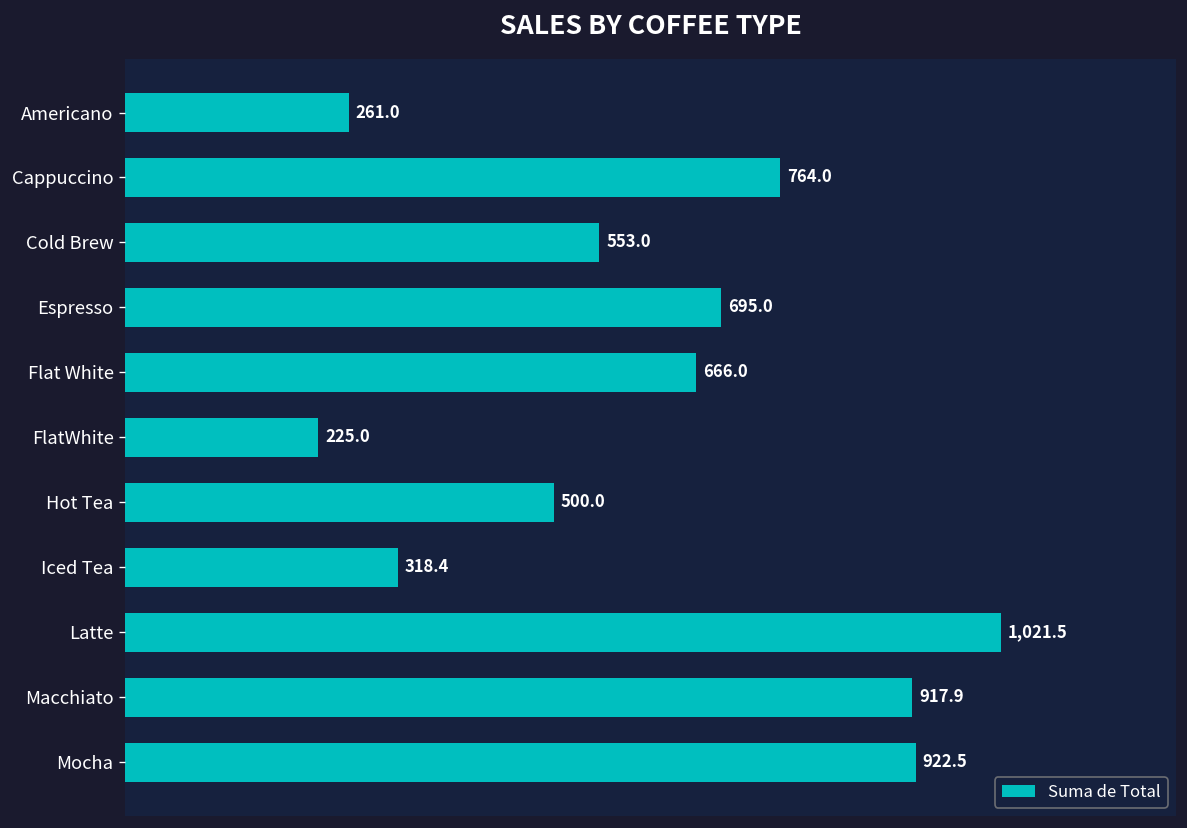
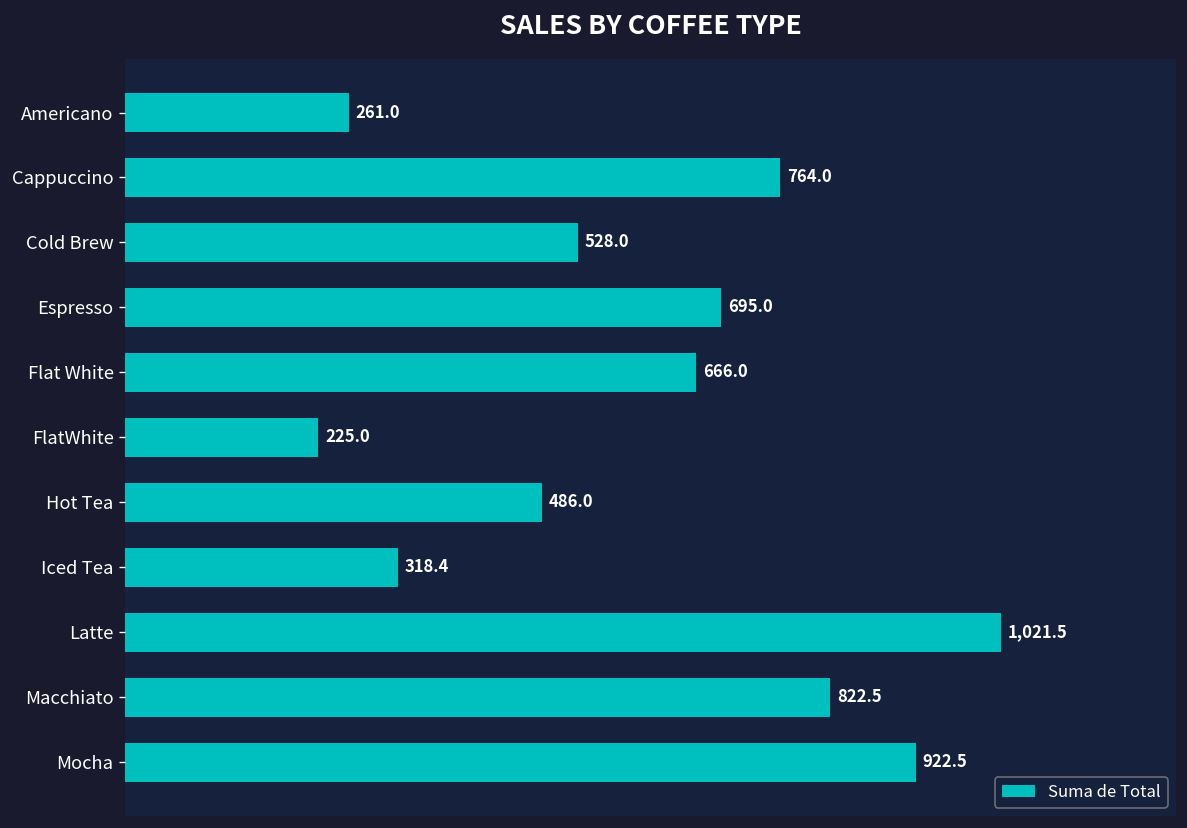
Cold Brew: 553.0 -> 528.0
Hot Tea: 500.0 -> 486.0
Macchiato: 917.9 -> 822.5
